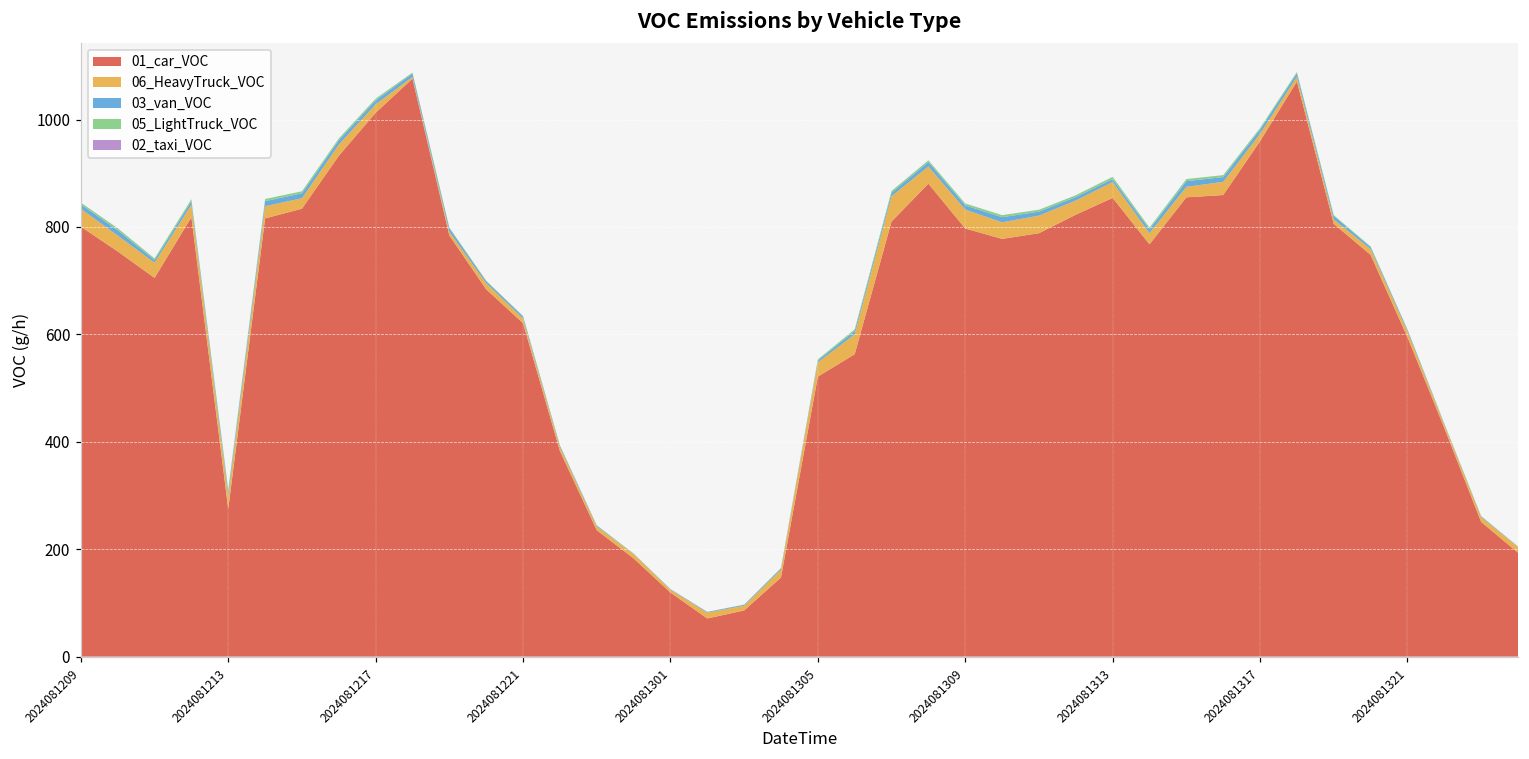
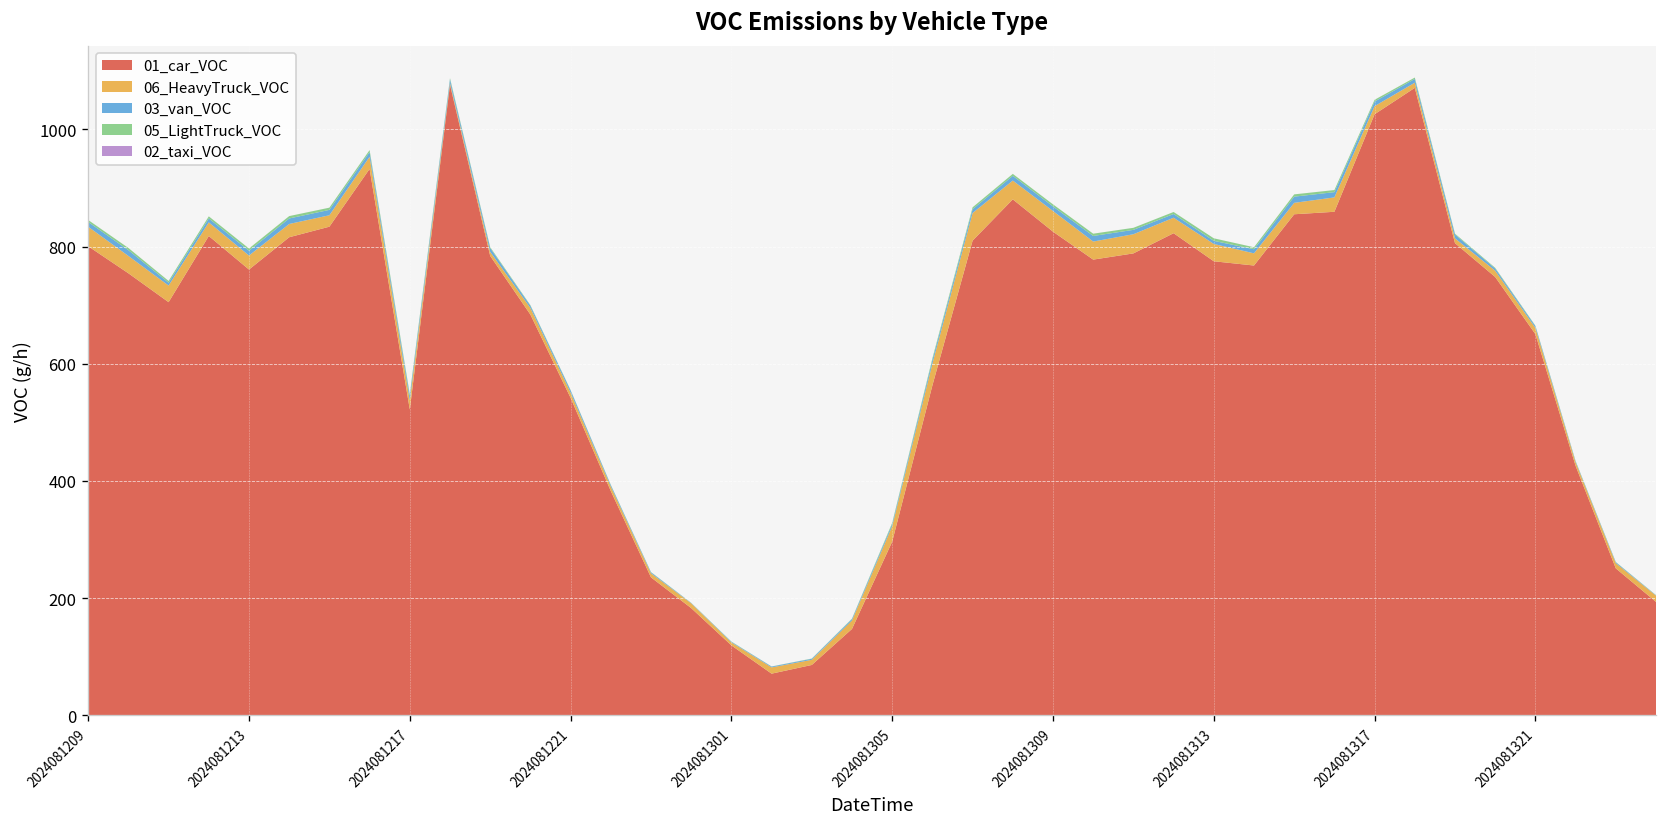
01_car_VOC, 2024081213: 280 -> 760
01_car_VOC, 2024081217: 1010 -> 520
01_car_VOC, 2024081221: 620 -> 540
01_car_VOC, 2024081305: 520 -> 300
01_car_VOC, 2024081309: 800 -> 830
01_car_VOC, 2024081313: 850 -> 770
01_car_VOC, 2024081317: 960 -> 1030
01_car_VOC, 2024081321: 590 -> 650
